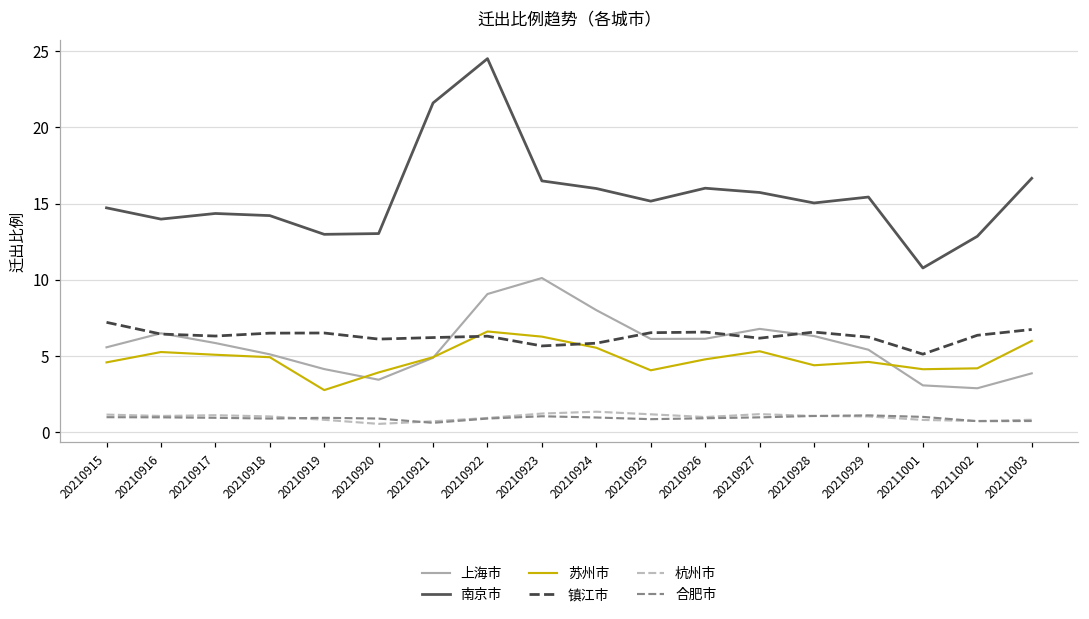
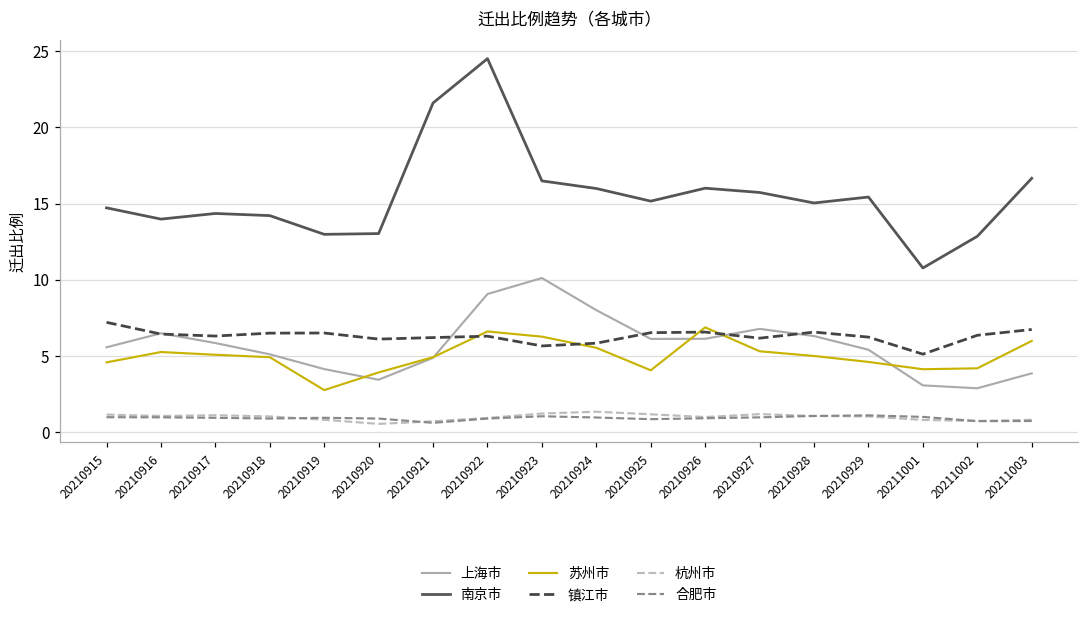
苏州市, 20210926: 4.8 -> 6.9
苏州市, 20210928: 4.4 -> 5.0
